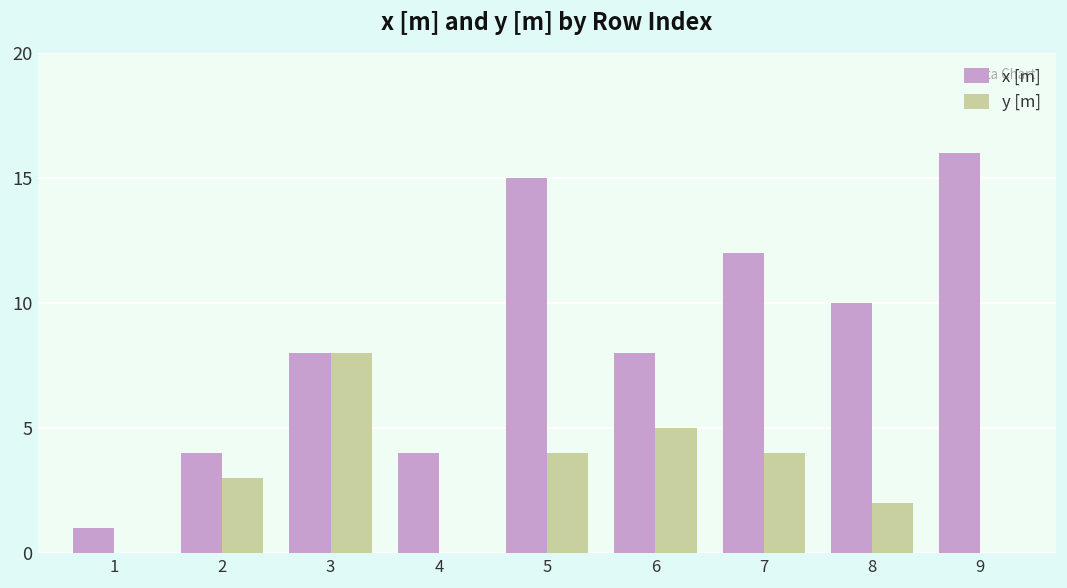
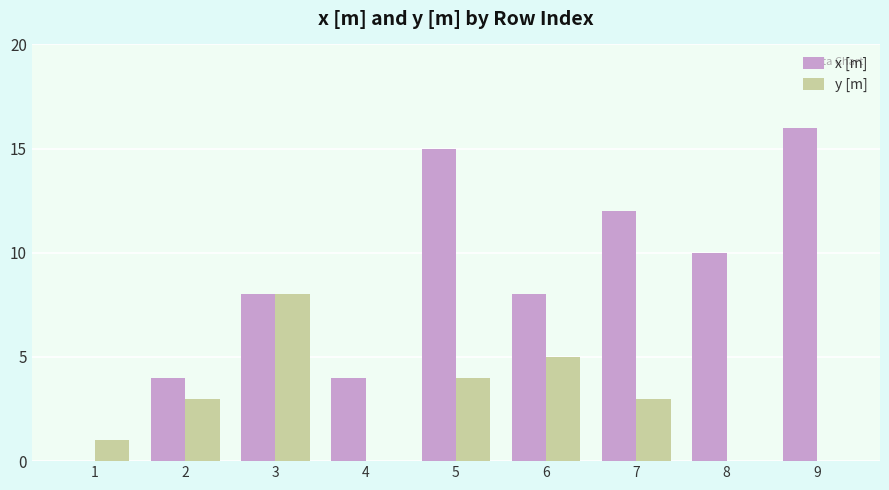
x [m], 1: 1 -> 0
y [m], 1: 0 -> 1
y [m], 7: 4 -> 3
y [m], 8: 2 -> 0
